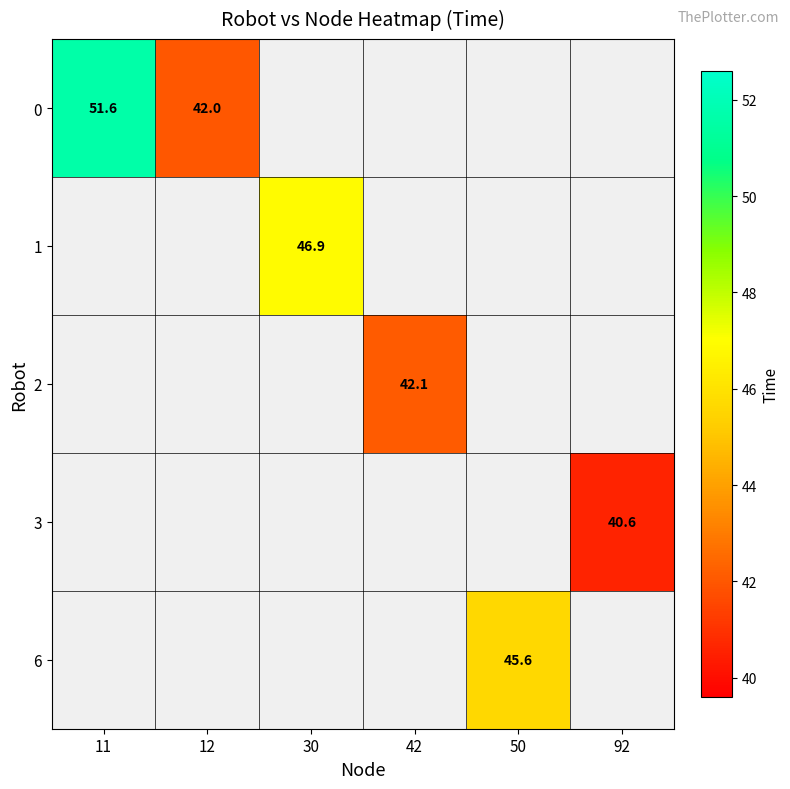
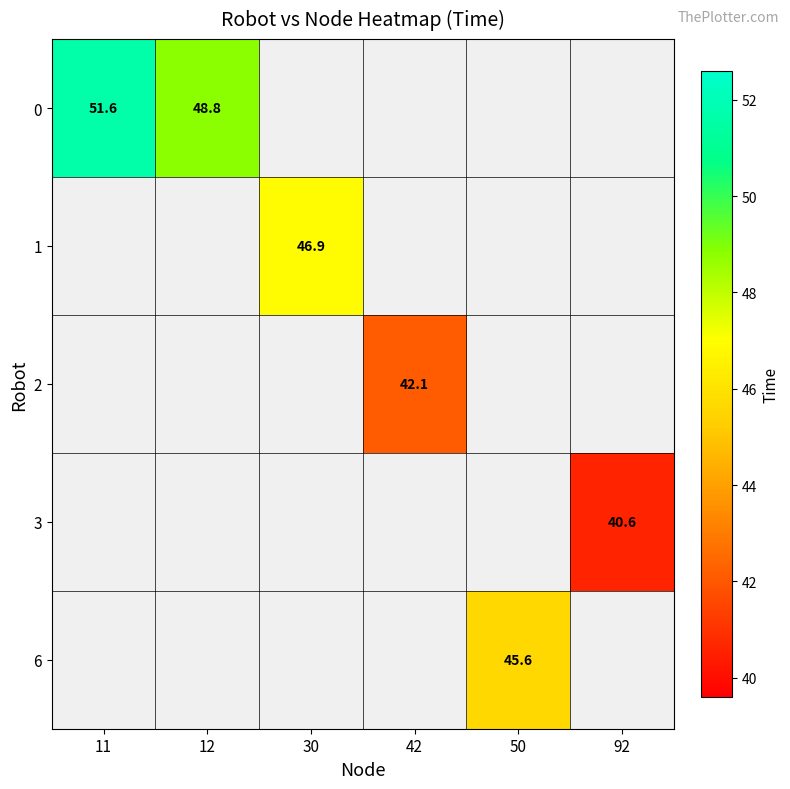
0, 12: 42.0 -> 48.8
